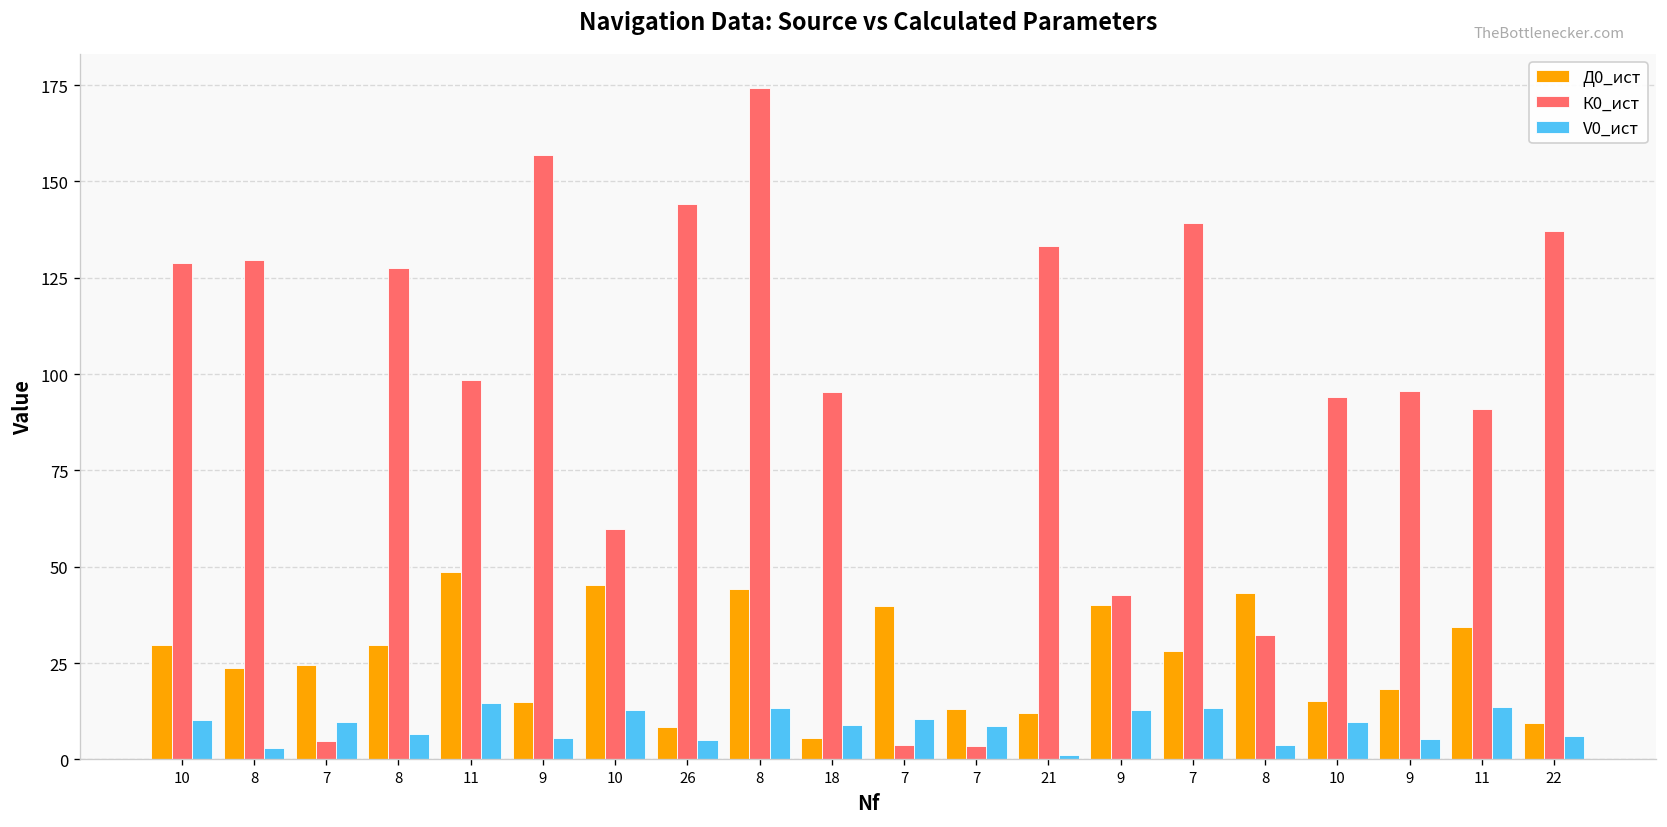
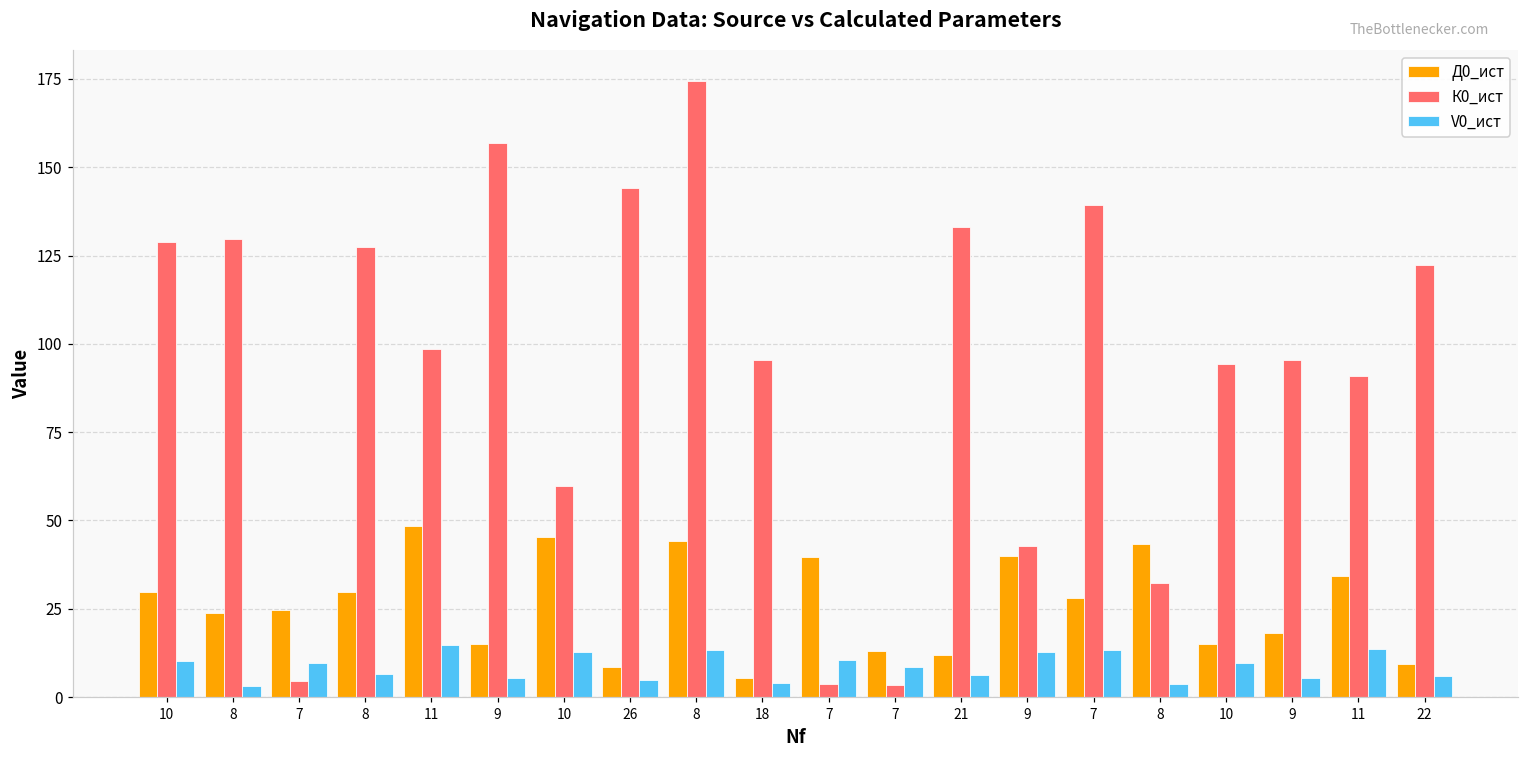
V0_ист, 18: 9 -> 4
V0_ист, 21: 1 -> 6
К0_ист, 22: 137 -> 122
